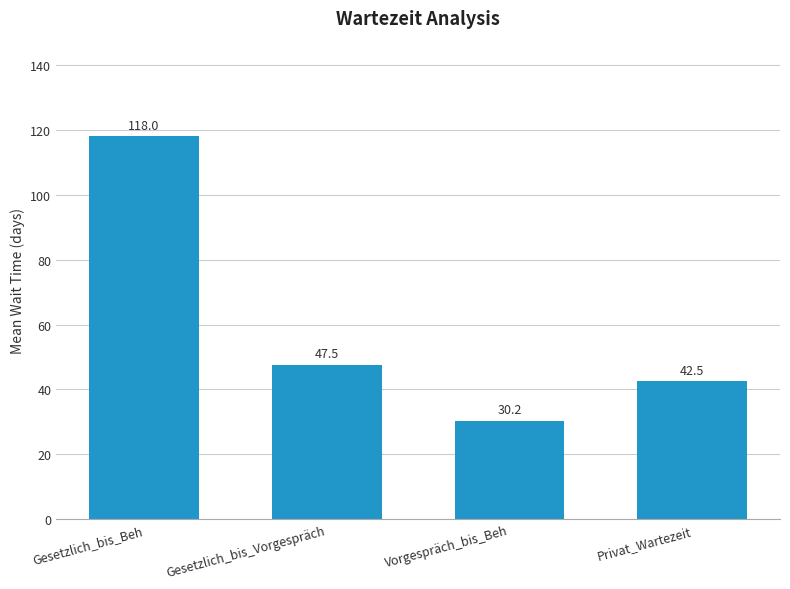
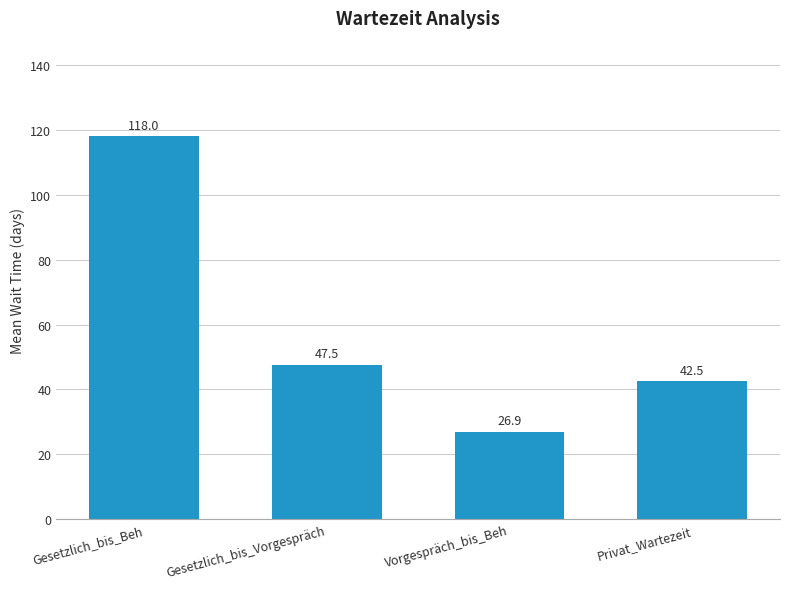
Vorgespräch_bis_Beh: 30.2 -> 26.9
